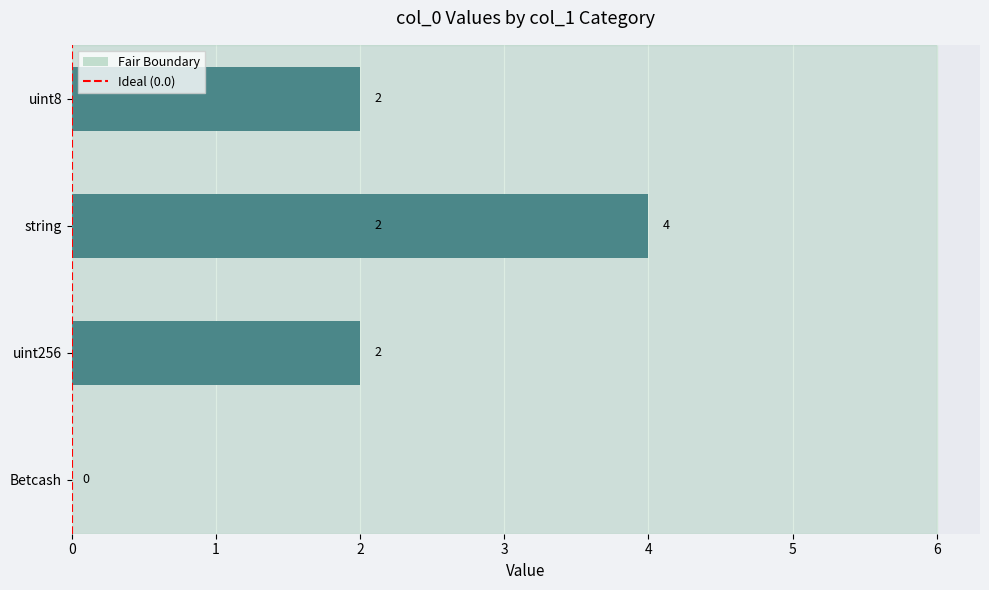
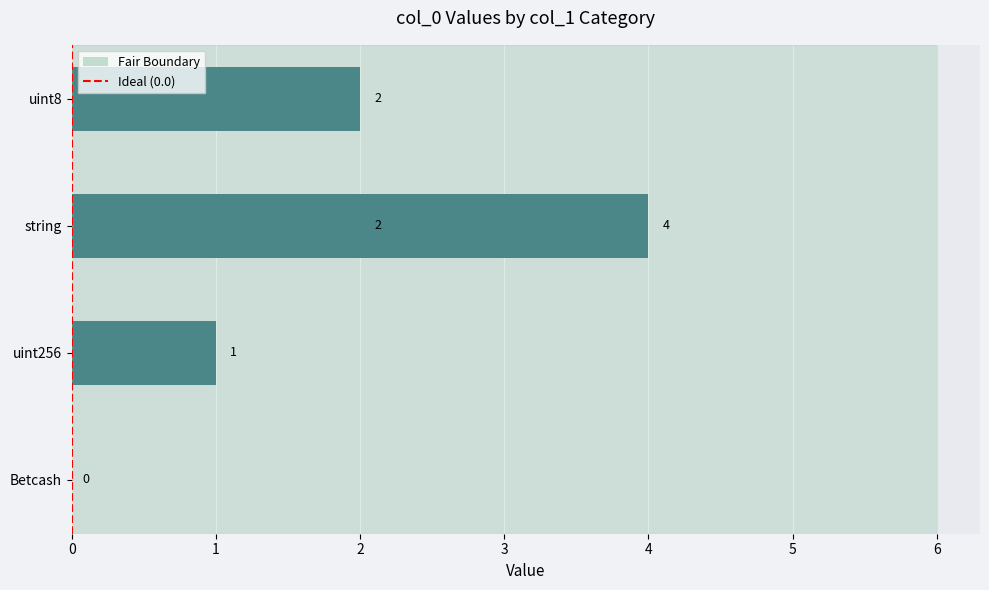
uint256: 2 -> 1
